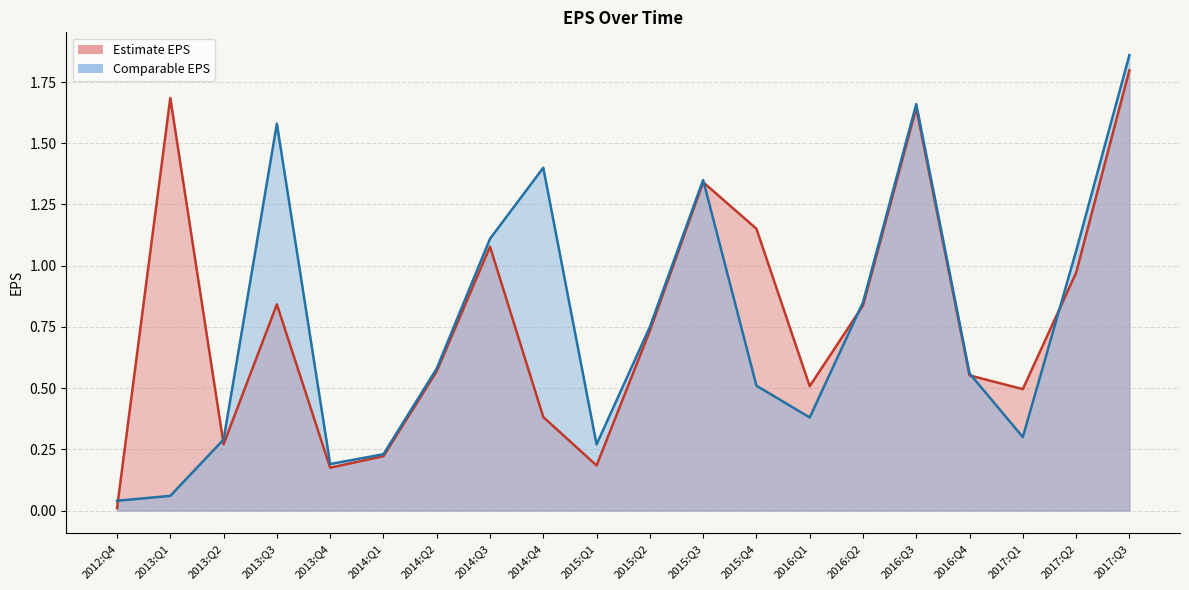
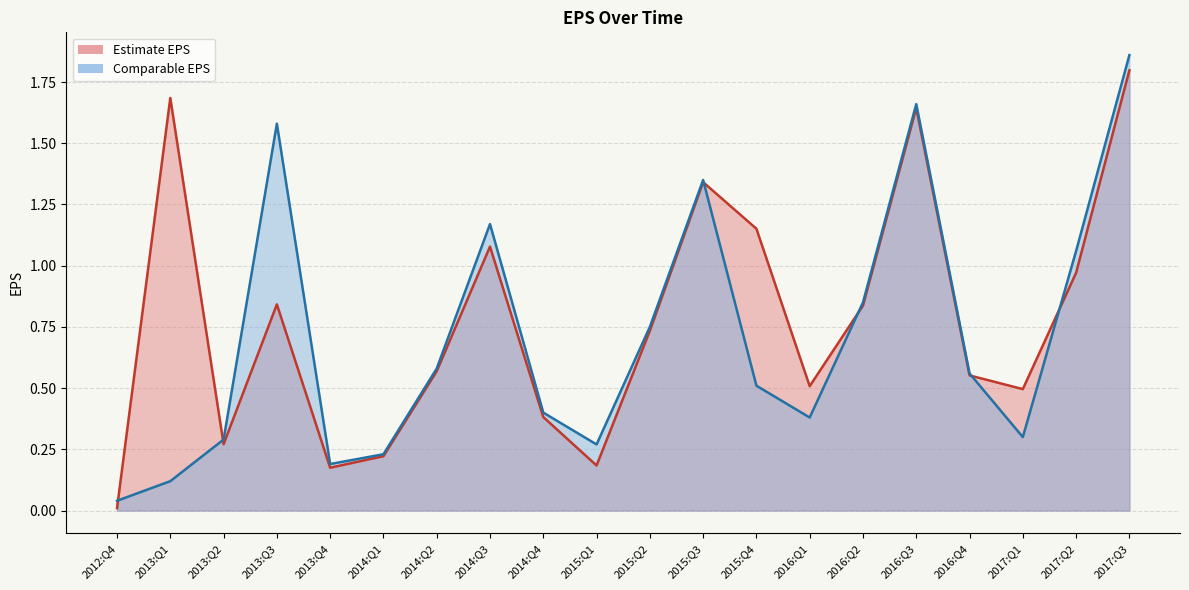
Comparable EPS, 2013:Q1: 0.06 -> 0.12
Comparable EPS, 2014:Q3: 1.11 -> 1.17
Comparable EPS, 2014:Q4: 1.4 -> 0.4
